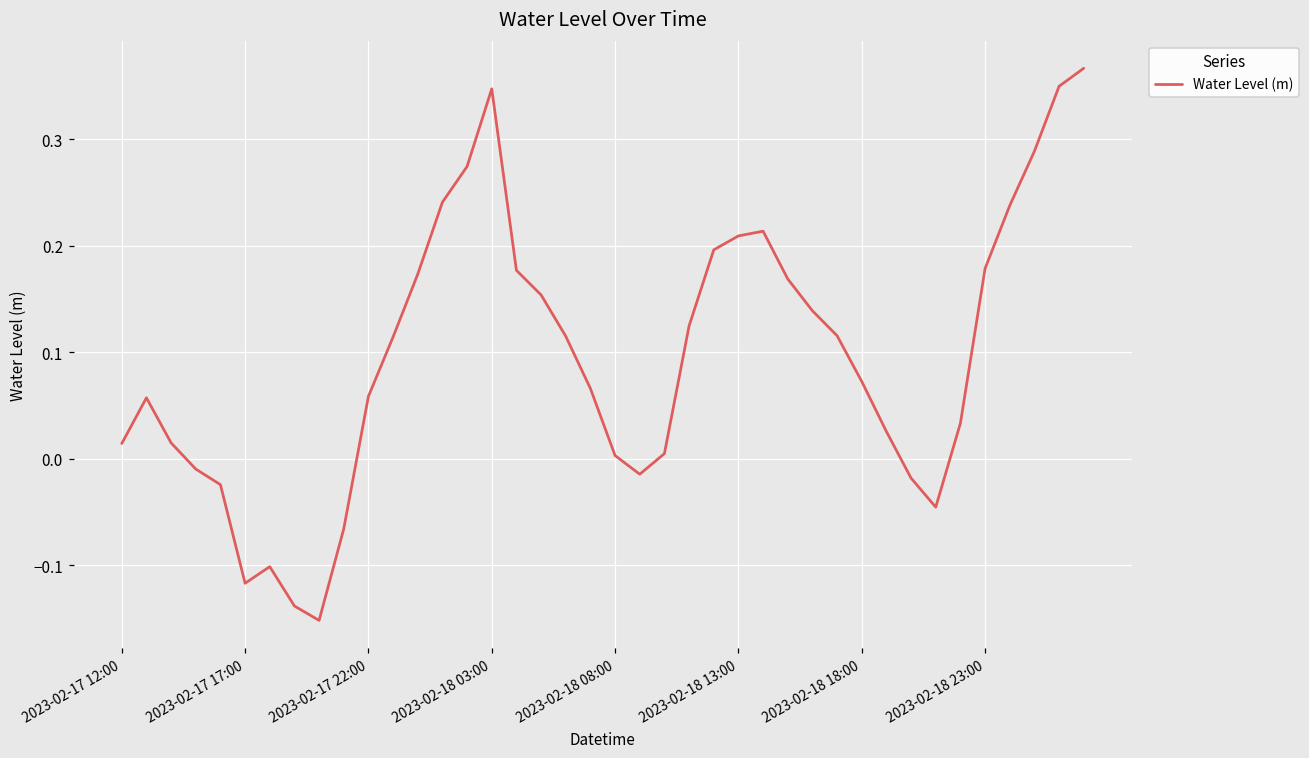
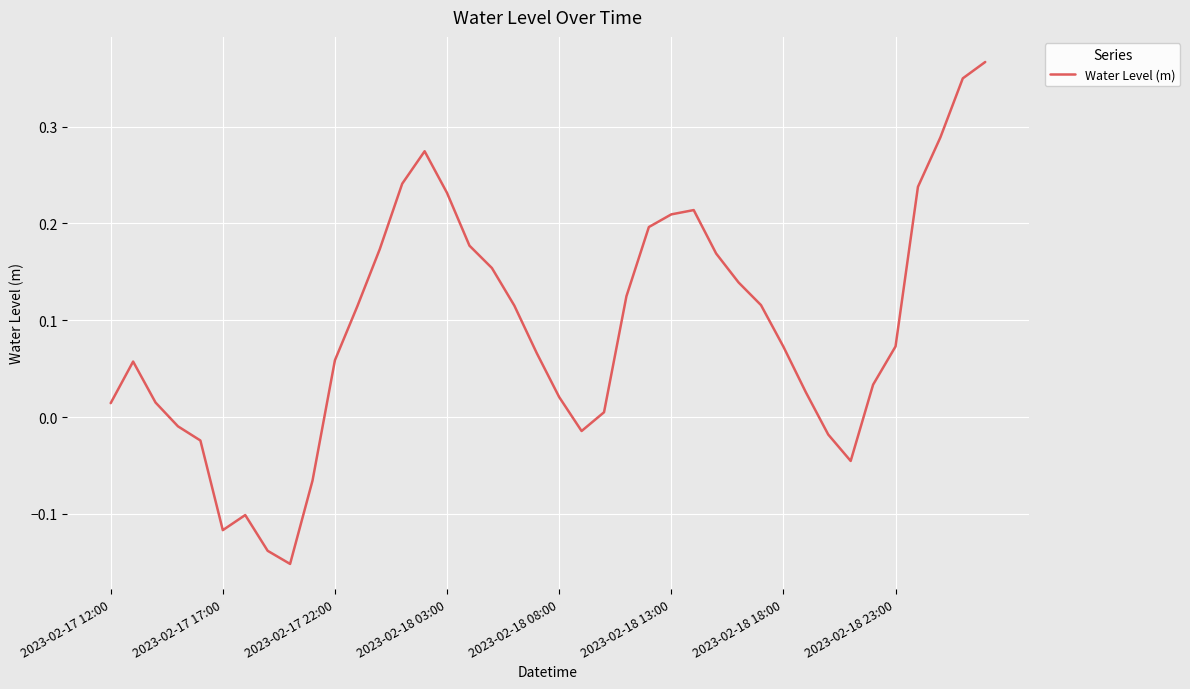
2023-02-18 03:00: 0.35 -> 0.23
2023-02-18 08:00: 0.00 -> 0.02
2023-02-18 23:00: 0.18 -> 0.07
